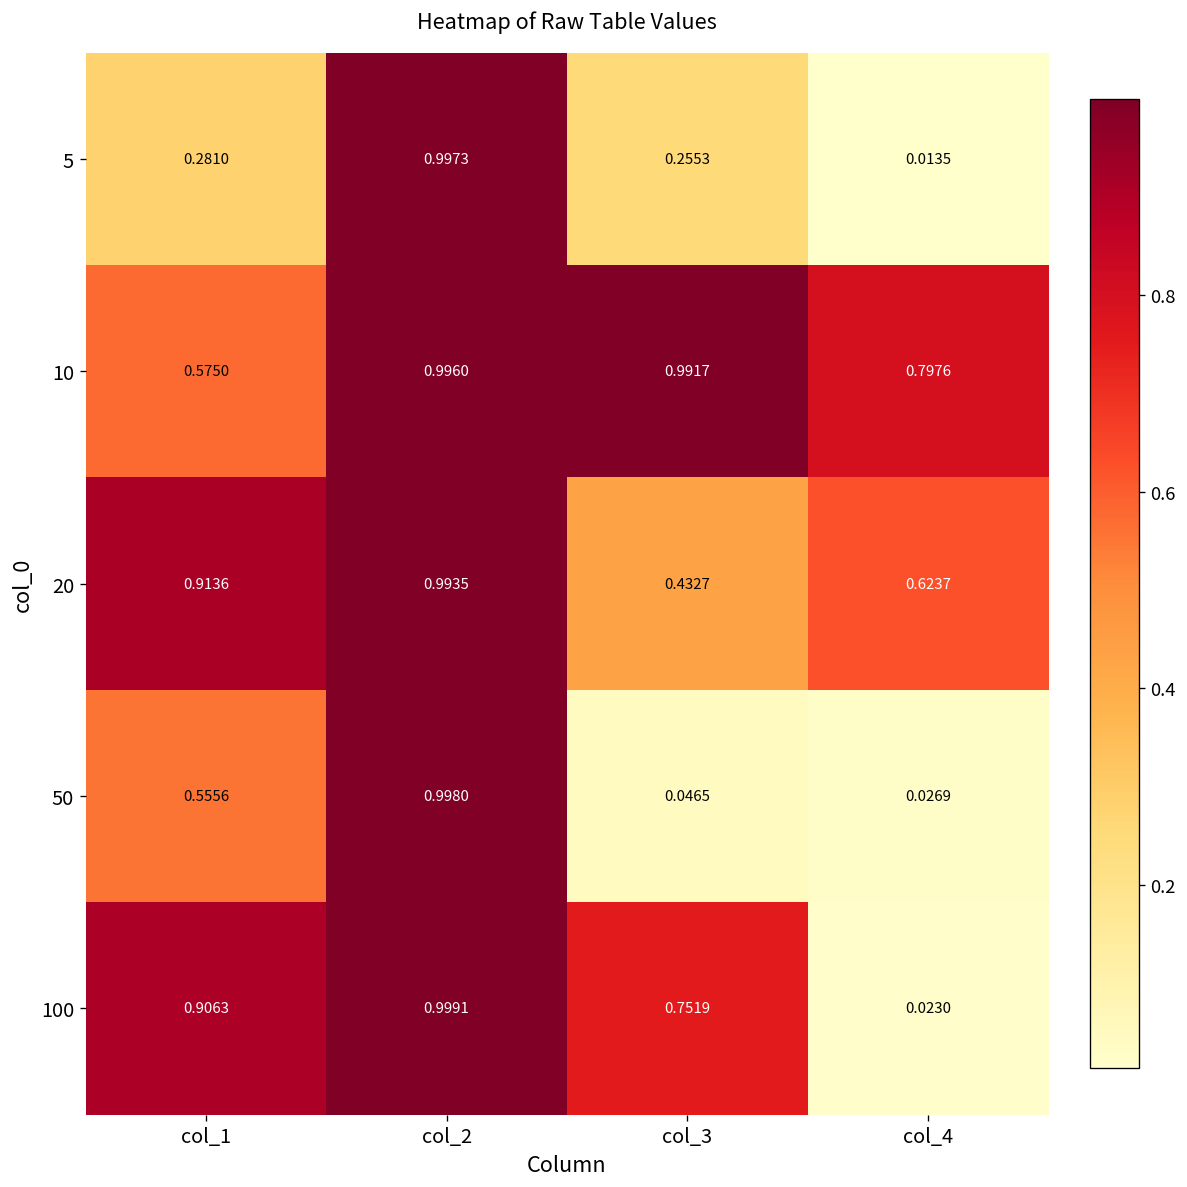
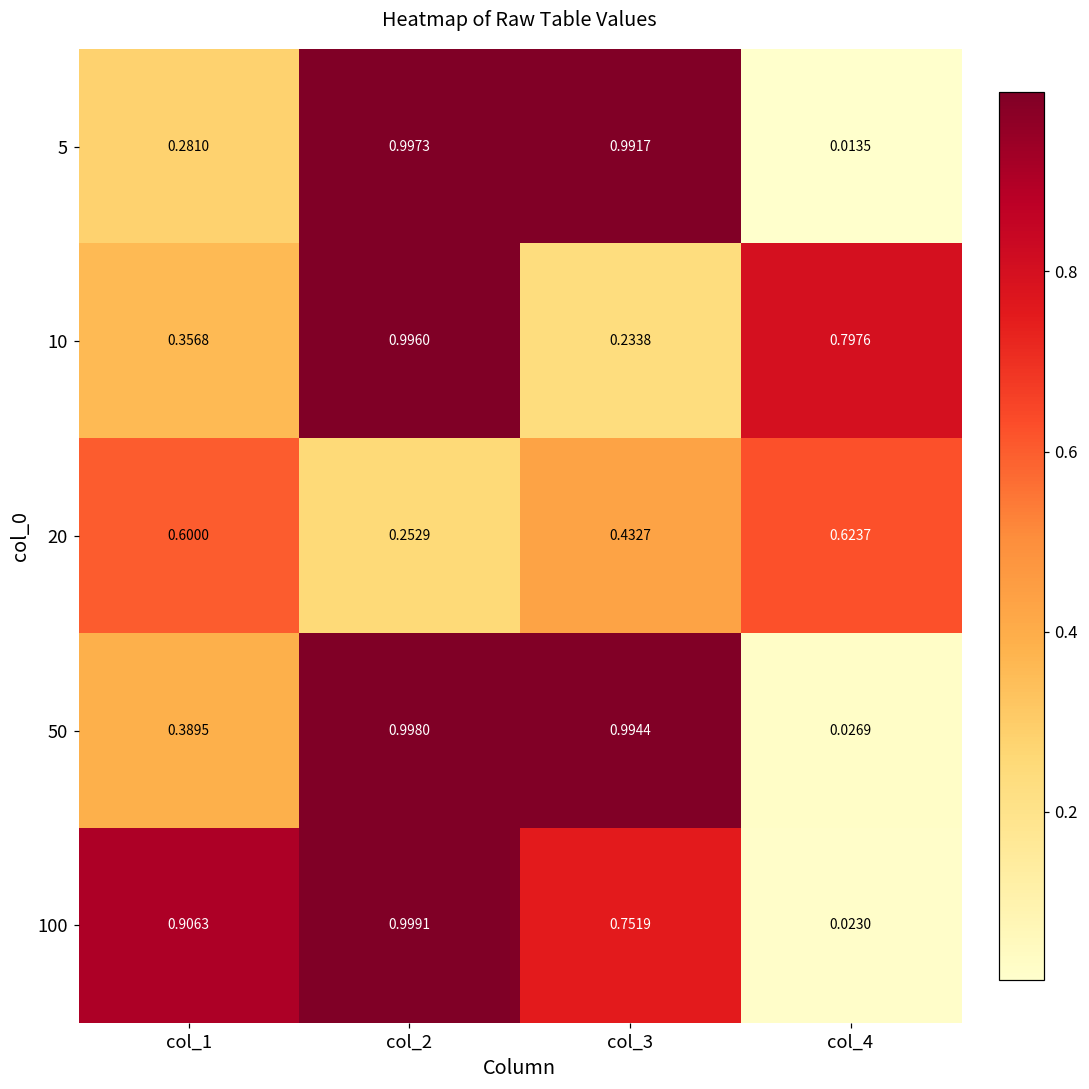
5, col_3: 0.2553 -> 0.9917
10, col_1: 0.5750 -> 0.3568
10, col_3: 0.9917 -> 0.2338
20, col_1: 0.9136 -> 0.6000
20, col_2: 0.9935 -> 0.2529
50, col_1: 0.5556 -> 0.3895
50, col_3: 0.0465 -> 0.9944
